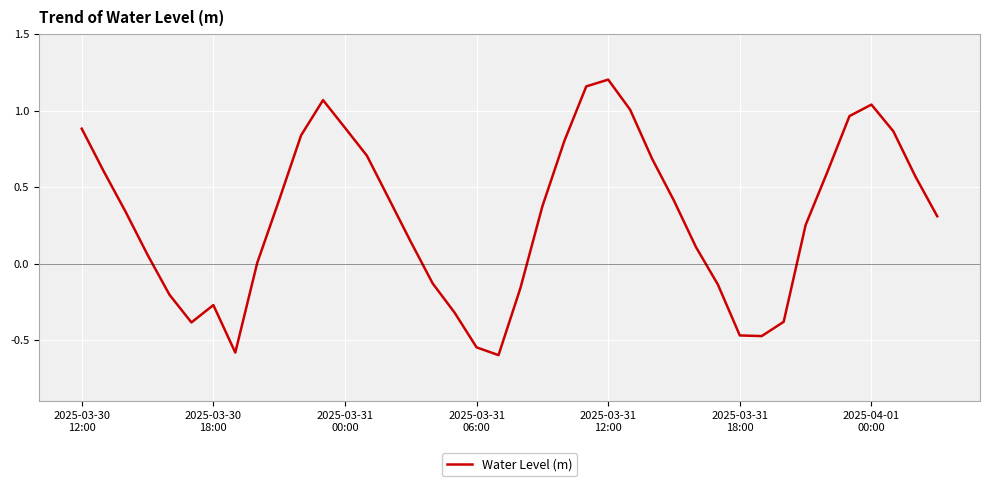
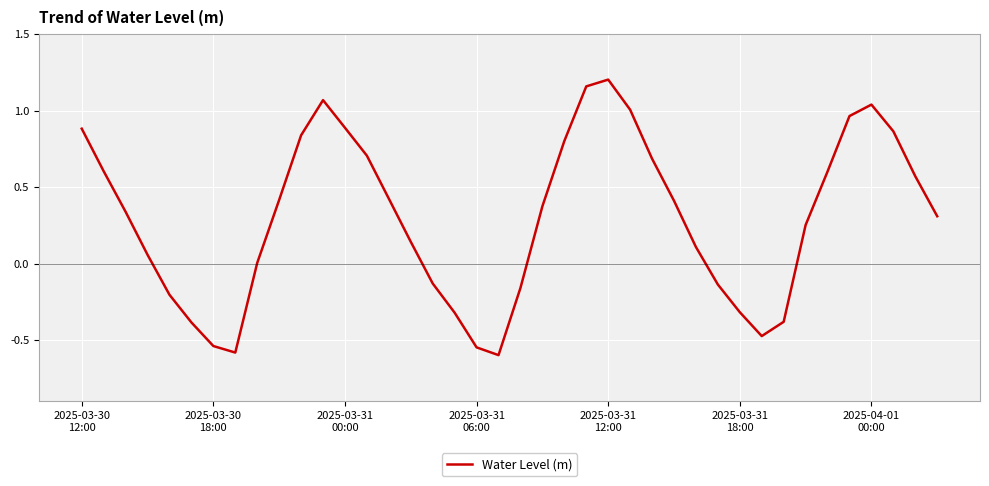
2025-03-30 18:00: -0.27 -> -0.54
2025-03-31 18:00: -0.47 -> -0.32
